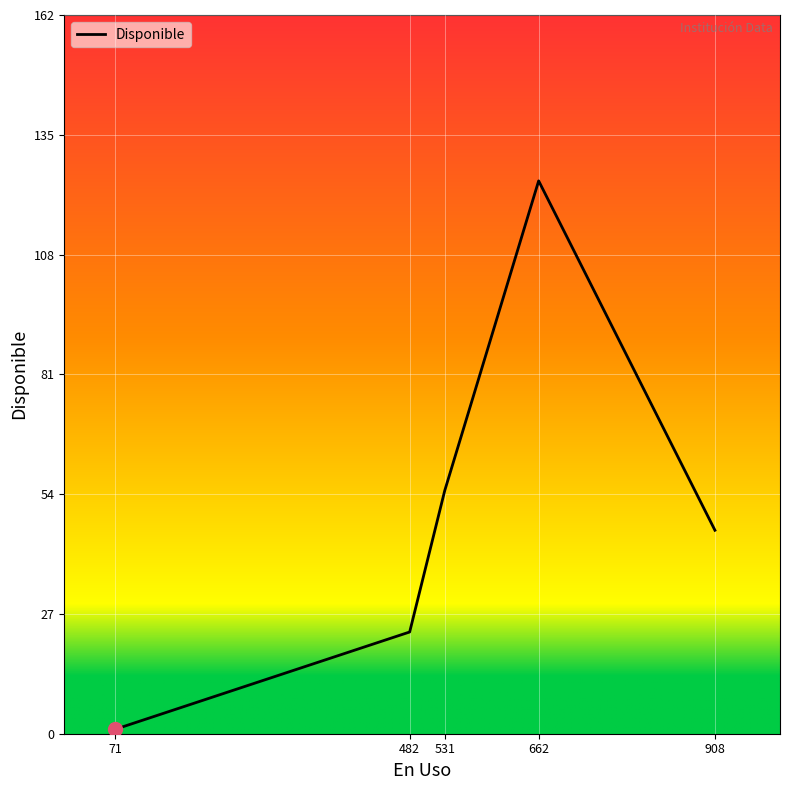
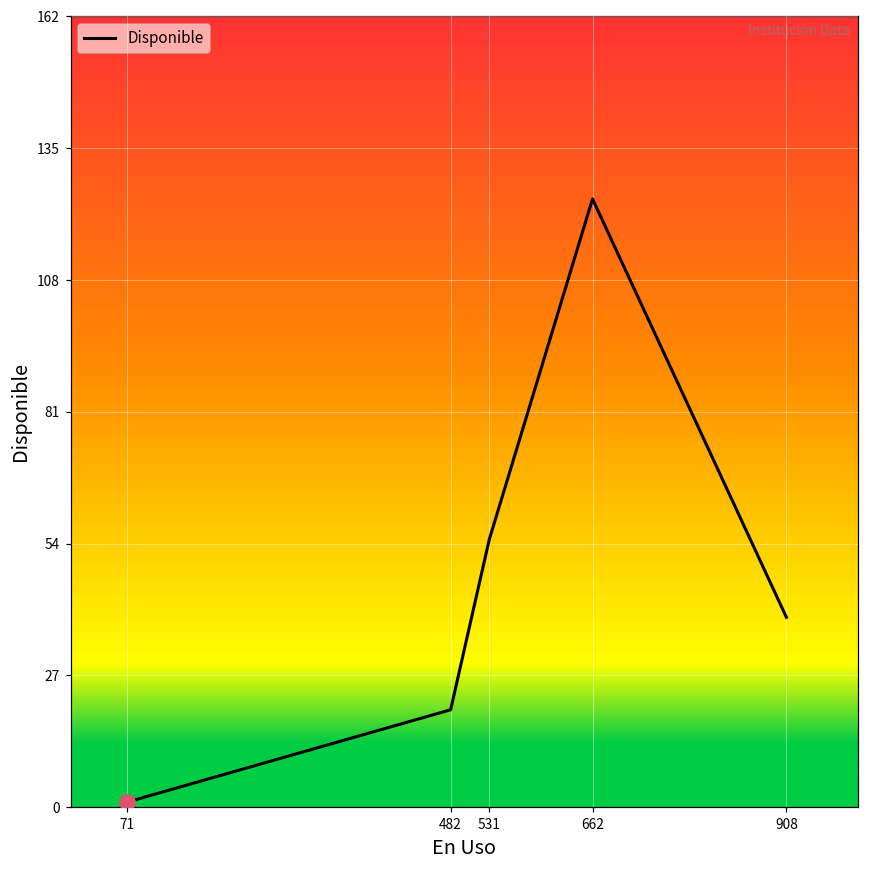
Disponible, 482: 23 -> 20
Disponible, 908: 46 -> 39
